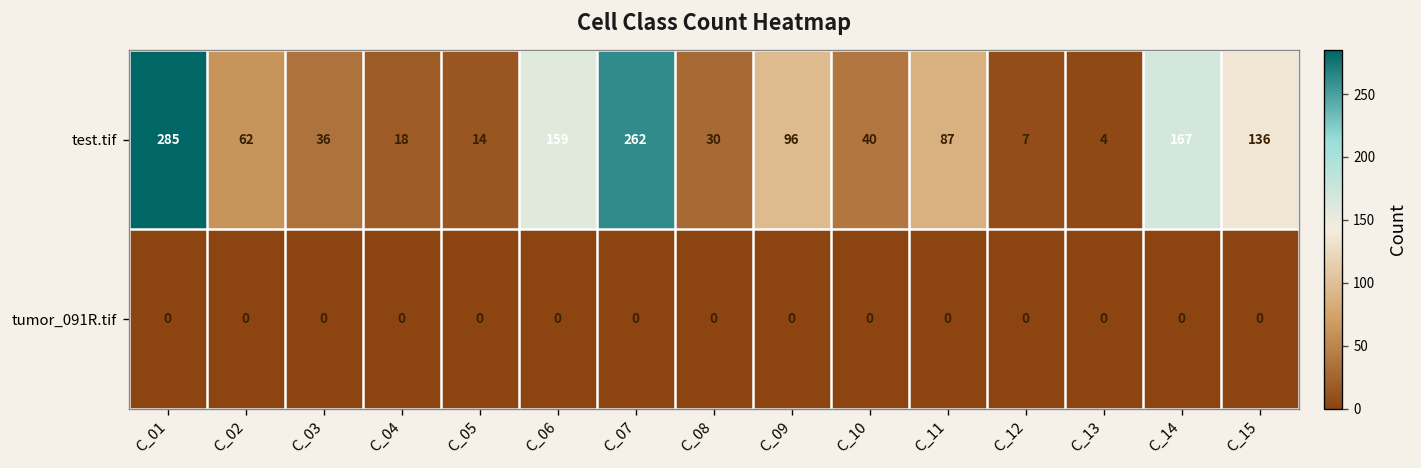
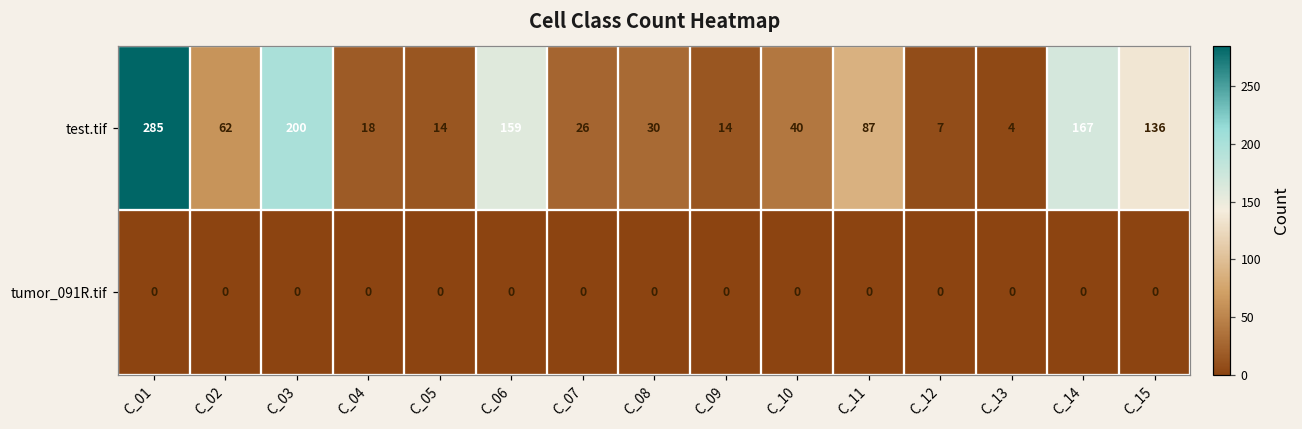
test.tif, C_03: 36 -> 200
test.tif, C_07: 262 -> 26
test.tif, C_09: 96 -> 14
